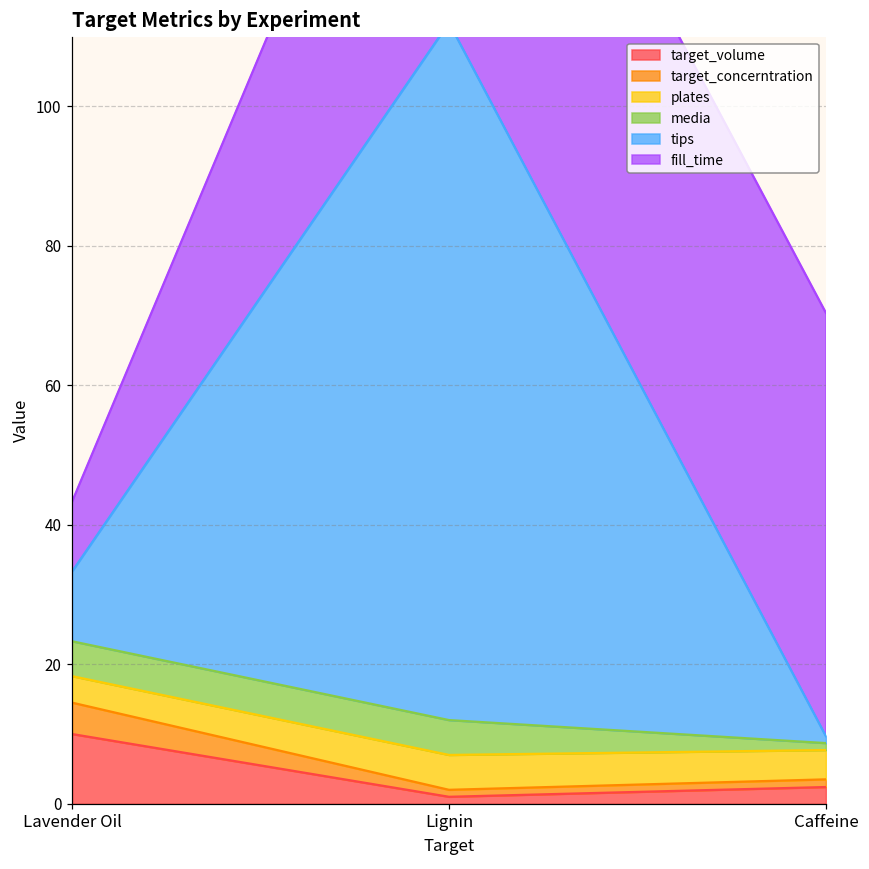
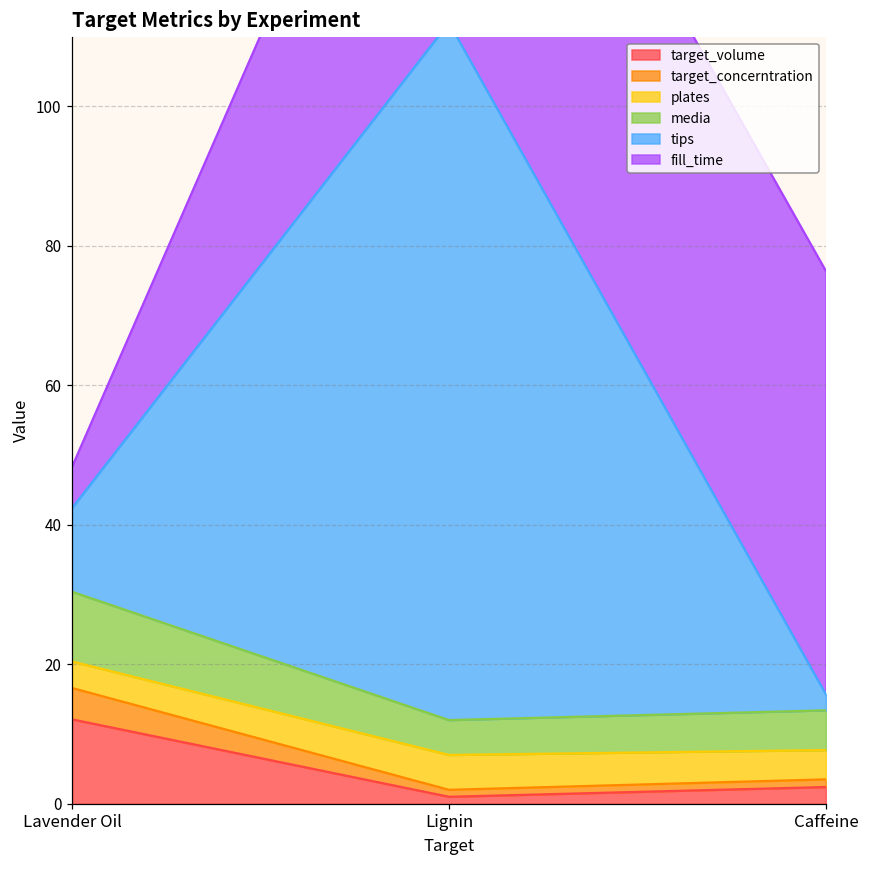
target_volume, Lavender Oil: 10 -> 12
media, Lavender Oil: 5 -> 10
tips, Lavender Oil: 10 -> 12
fill_time, Lavender Oil: 10 -> 6
media, Caffeine: 1 -> 6
tips, Caffeine: 1 -> 2
